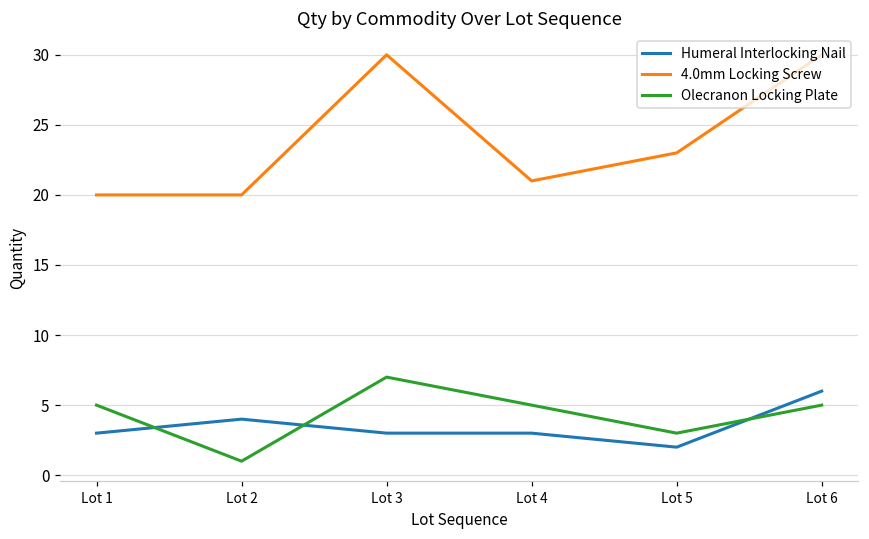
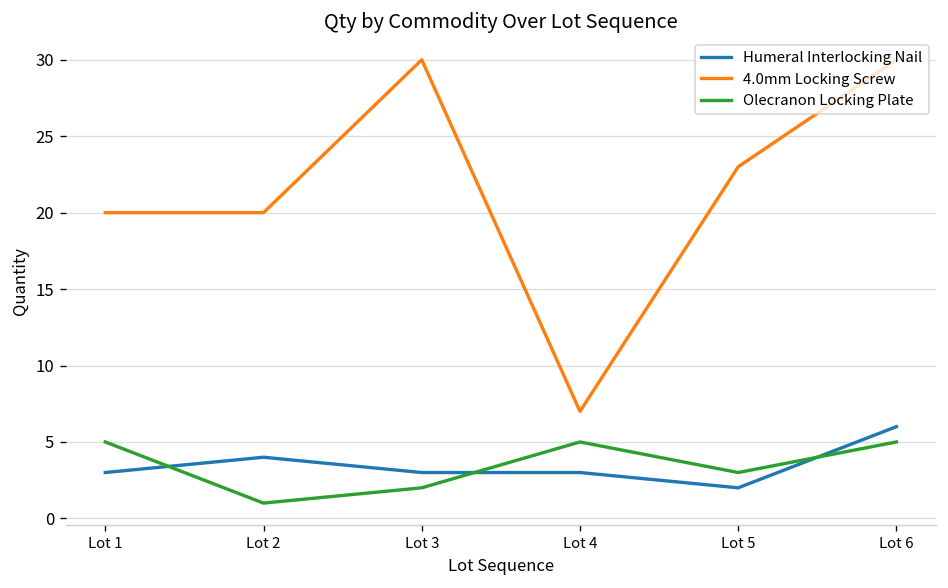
Olecranon Locking Plate, Lot 3: 7 -> 2
4.0mm Locking Screw, Lot 4: 21 -> 7
